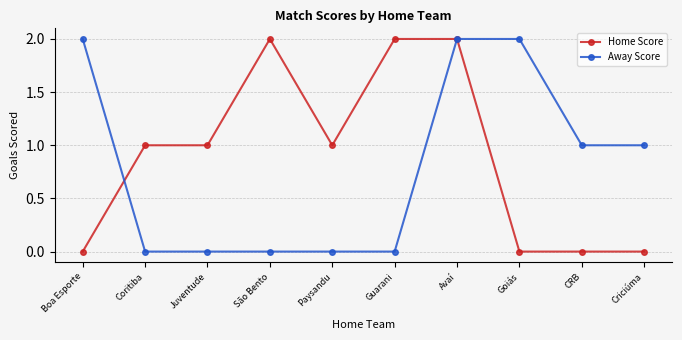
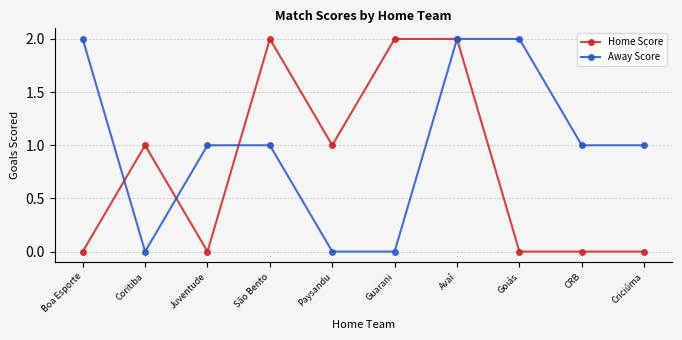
Home Score, Juventude: 1 -> 0
Away Score, Juventude: 0 -> 1
Away Score, São Bento: 0 -> 1
